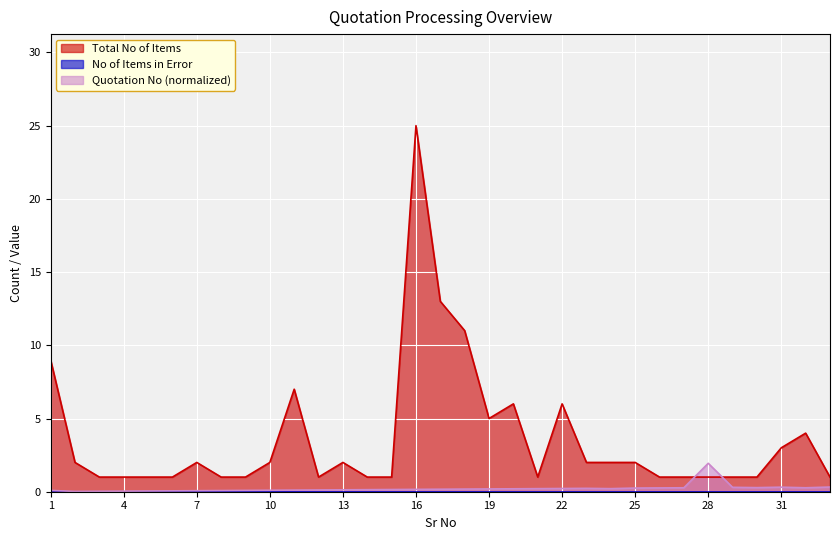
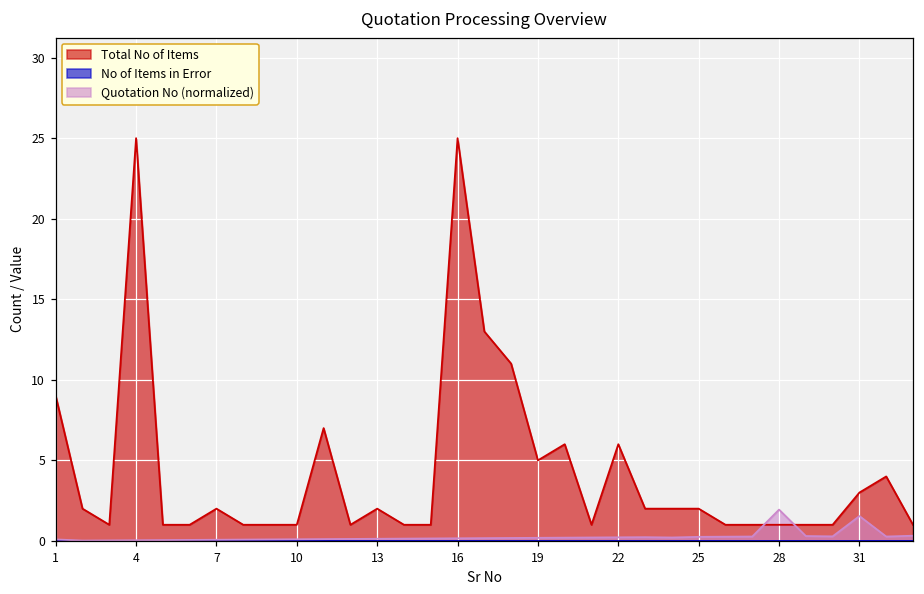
Total No of Items, 4: 1 -> 25
Total No of Items, 10: 2 -> 1
Quotation No (normalized), 31: 0.3 -> 1.5
